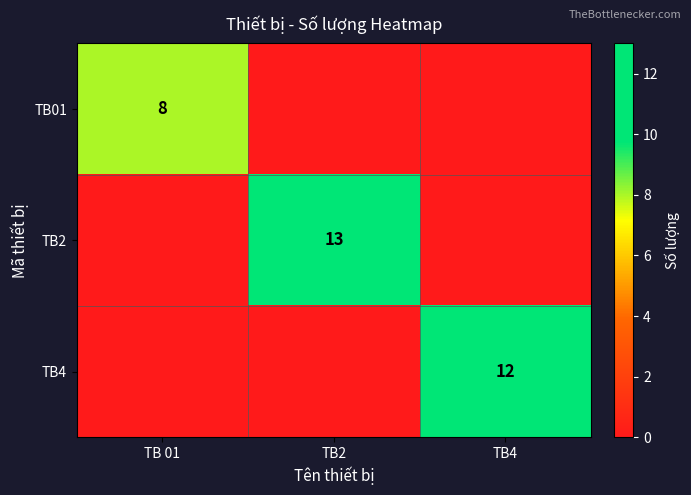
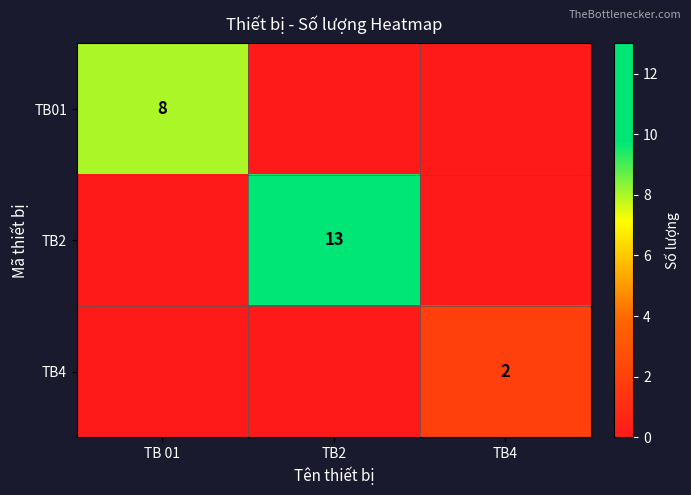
TB4, TB4: 12 -> 2
